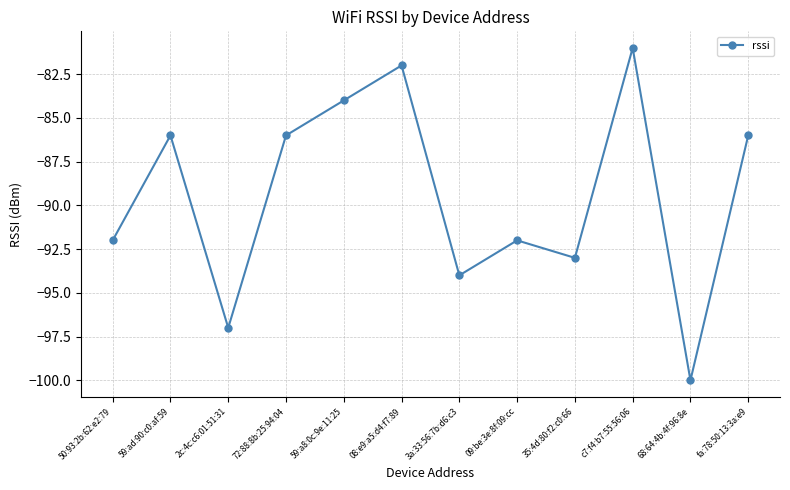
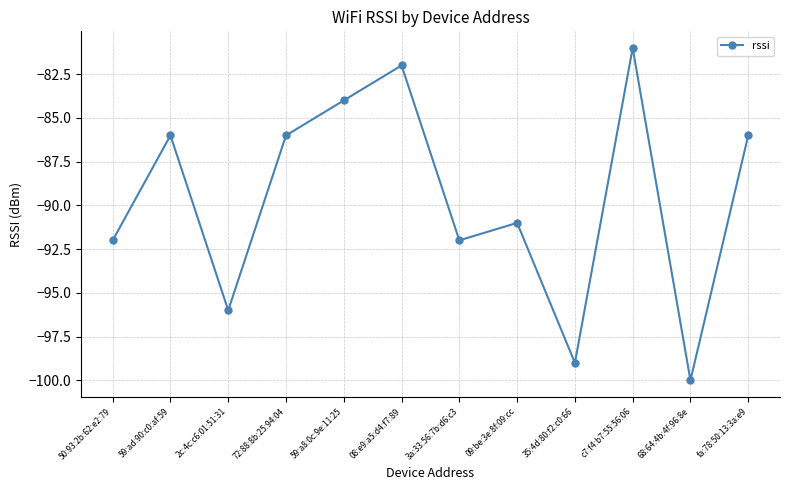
2c:4c:c6:01:51:31: -97 -> -96
3a:33:56:7b:d6:c3: -94 -> -92
09:be:3e:8f:09:cc: -92 -> -91
35:4d:80:f2:c0:66: -93 -> -99
